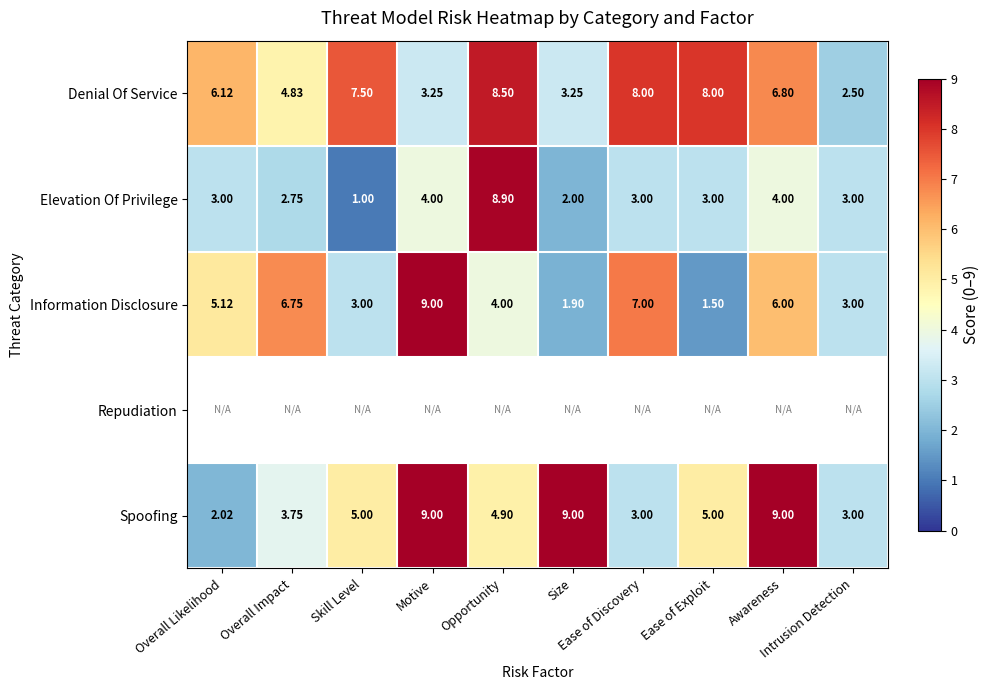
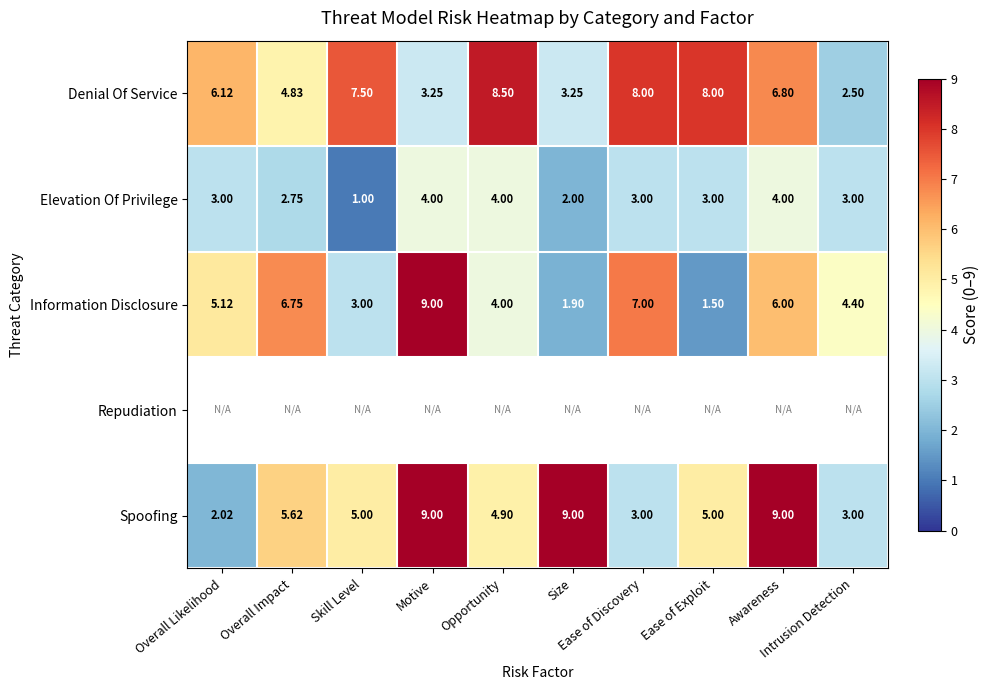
Elevation Of Privilege, Opportunity: 8.90 -> 4.00
Information Disclosure, Intrusion Detection: 3.00 -> 4.40
Spoofing, Overall Impact: 3.75 -> 5.62
